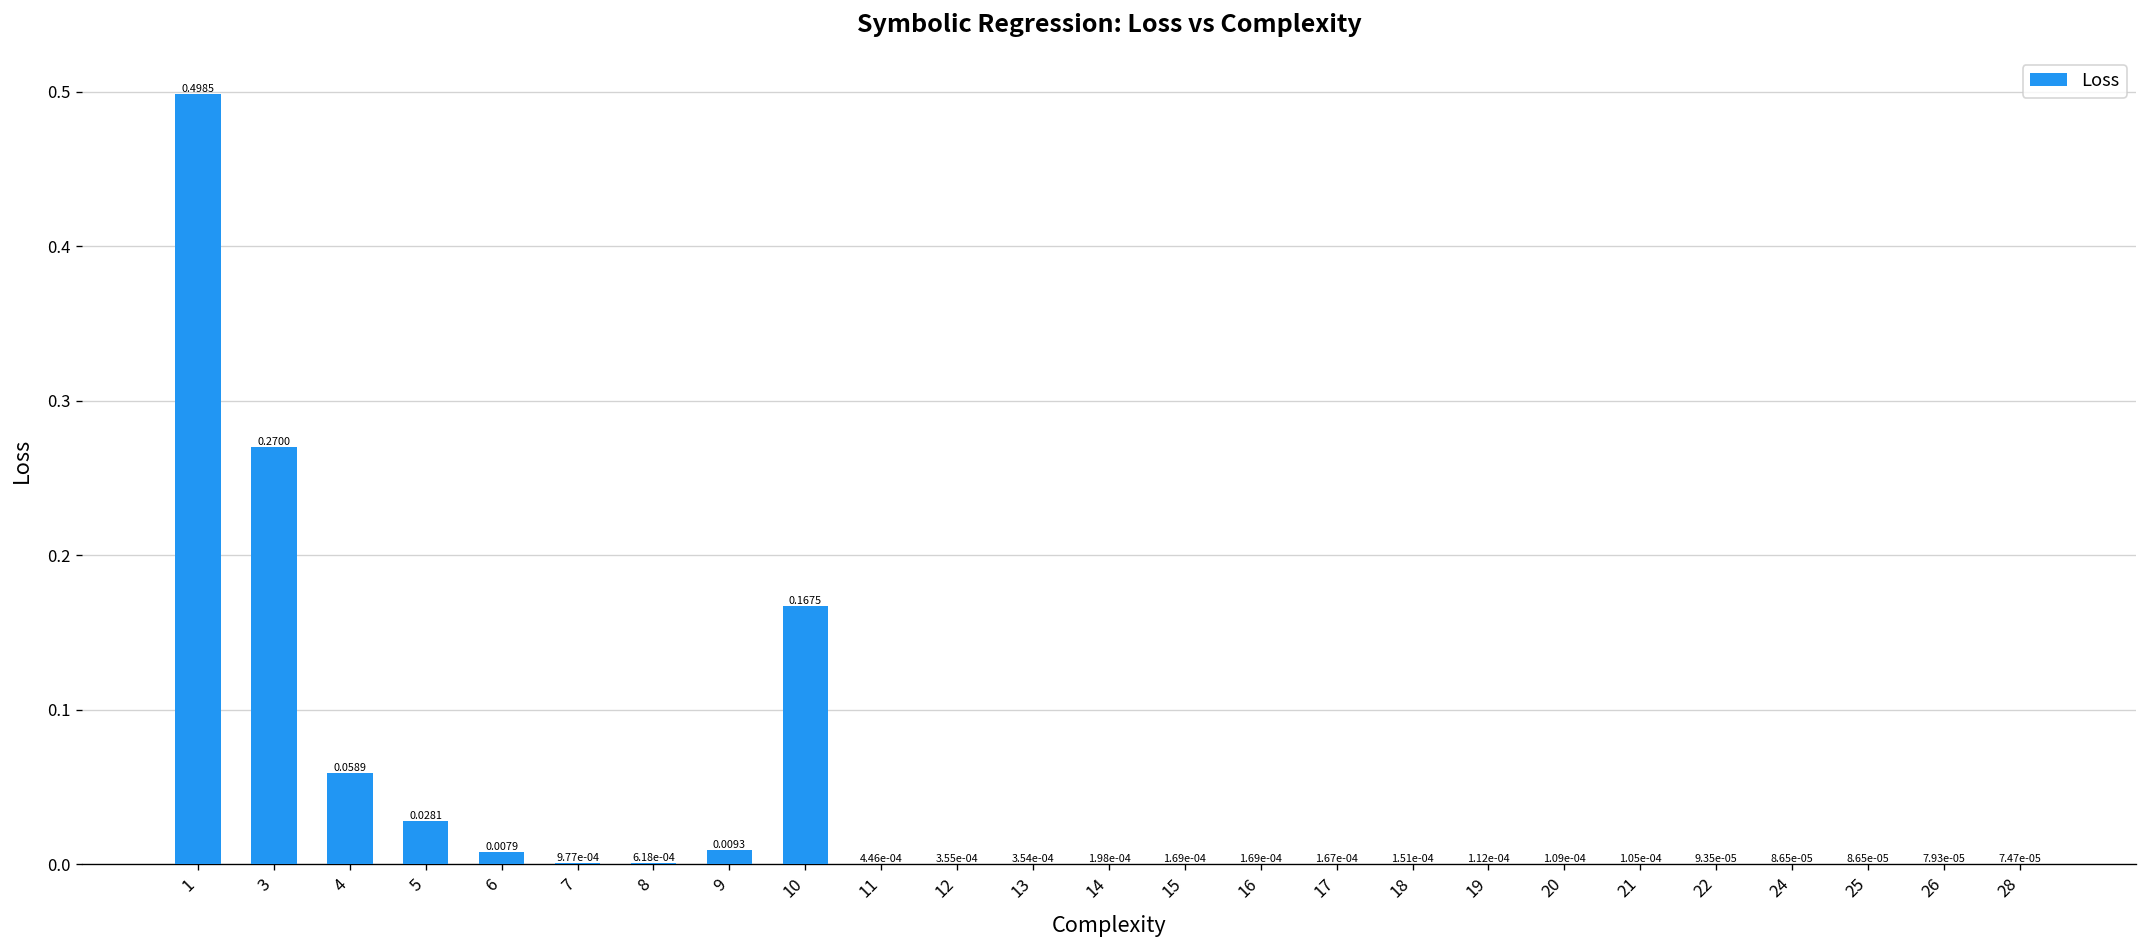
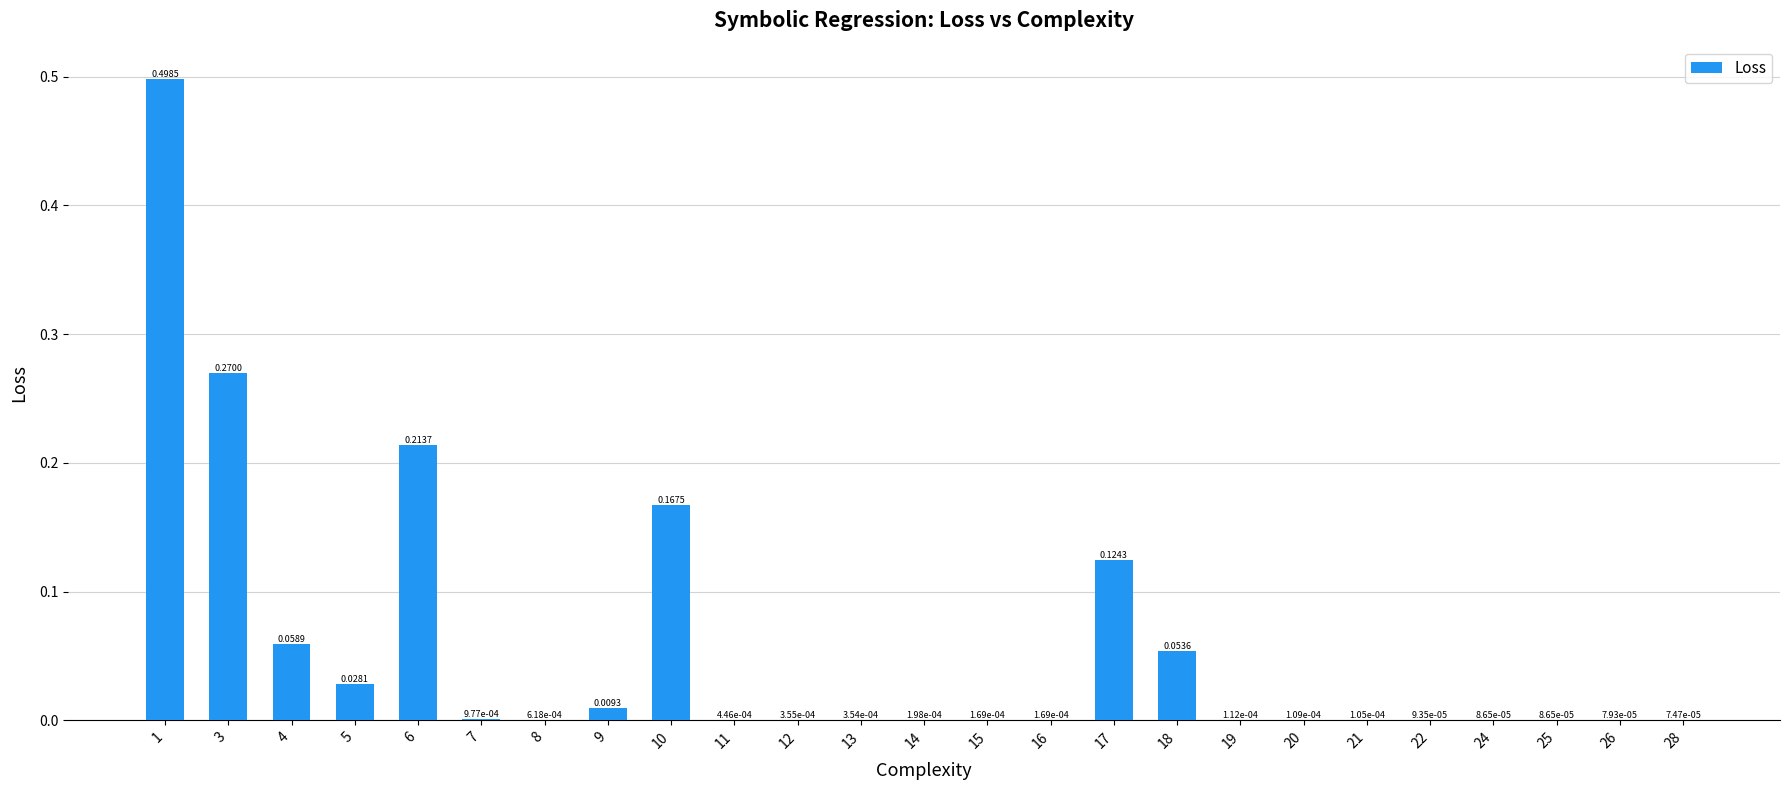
6: 0.0079 -> 0.2137
17: 1.67e-04 -> 0.1243
18: 1.51e-04 -> 0.0536
